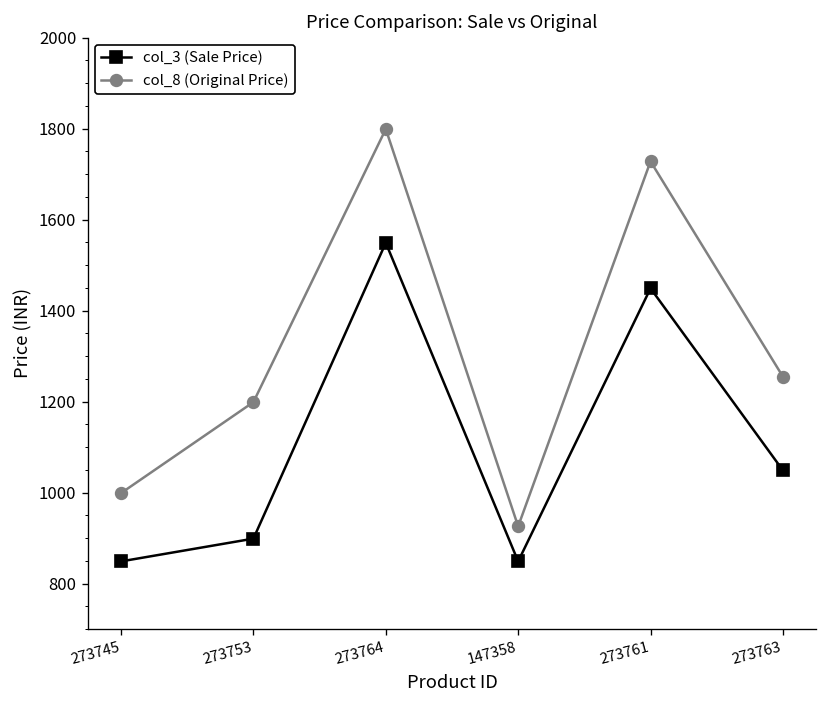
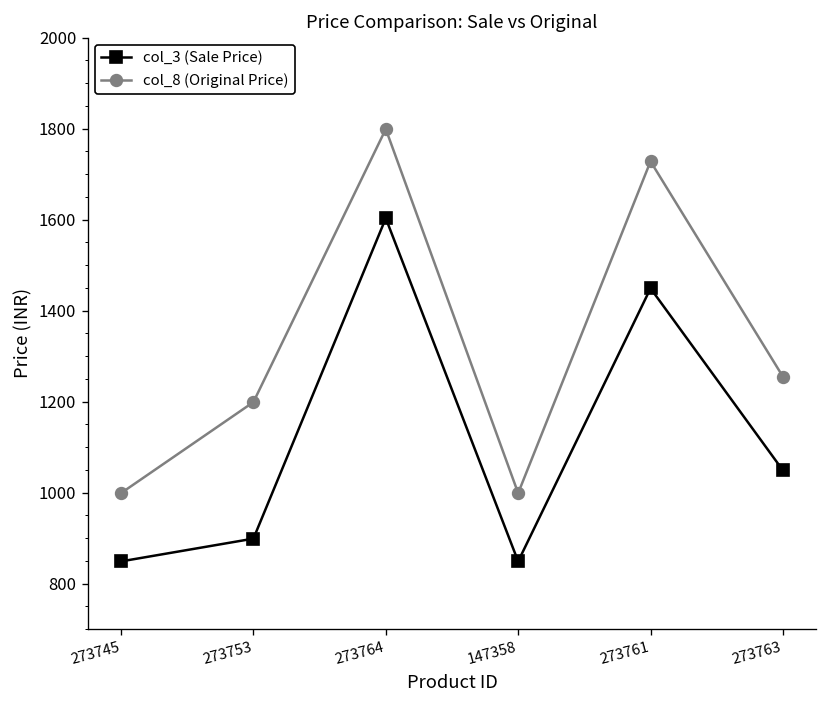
col_3 (Sale Price), 273764: 1550 -> 1600
col_8 (Original Price), 147358: 930 -> 1000
